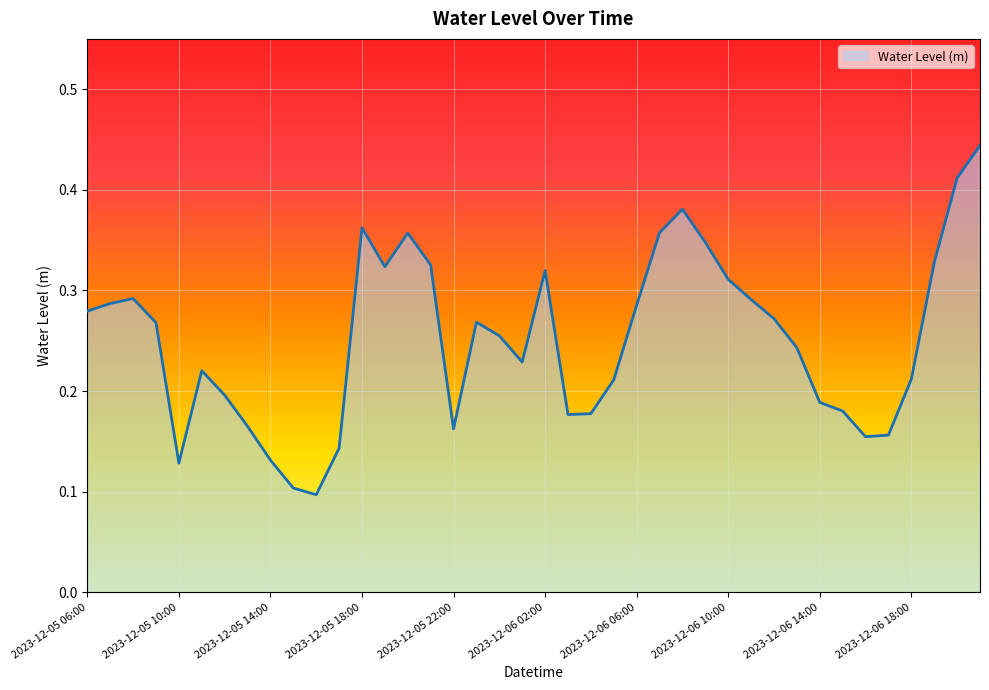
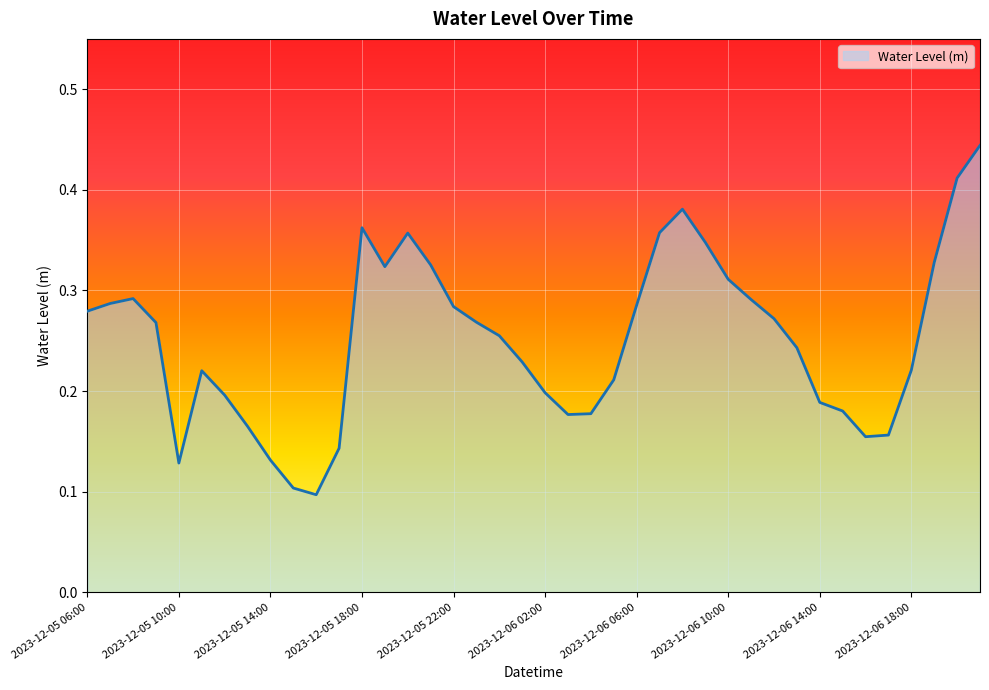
2023-12-05 22:00: 0.162 -> 0.284
2023-12-06 02:00: 0.320 -> 0.198
2023-12-06 18:00: 0.212 -> 0.221
